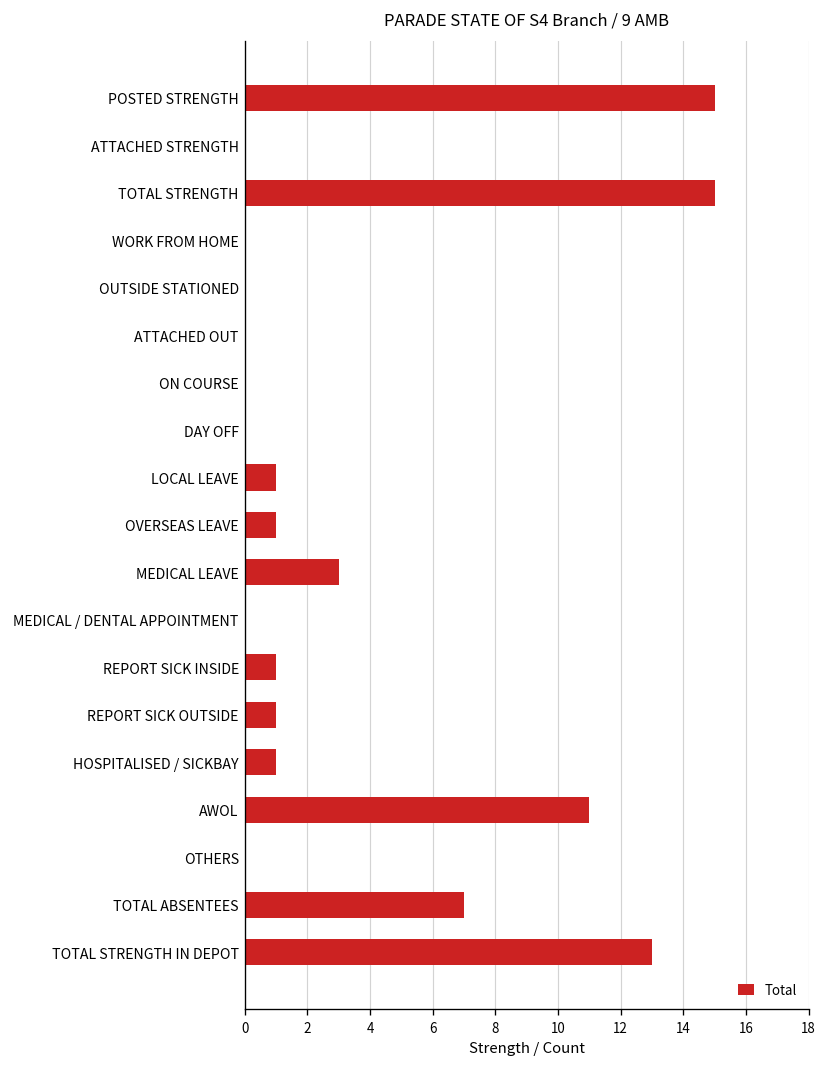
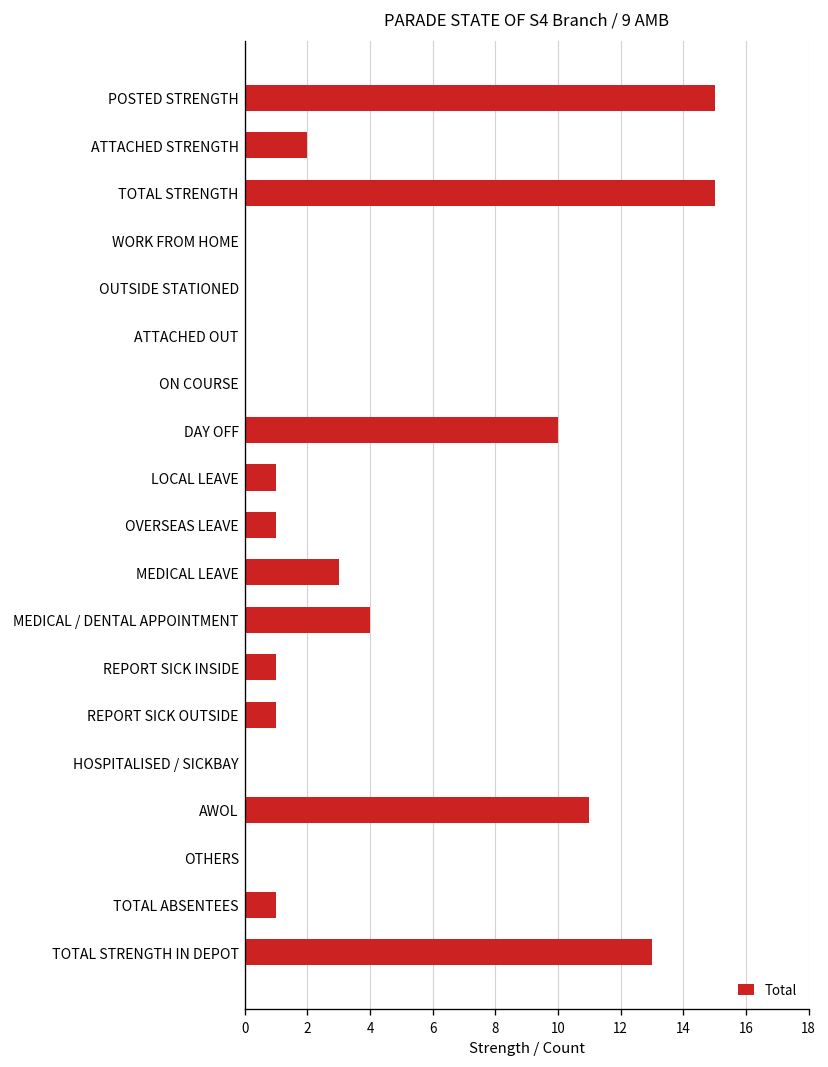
ATTACHED STRENGTH: 0 -> 2
DAY OFF: 0 -> 10
MEDICAL / DENTAL APPOINTMENT: 0 -> 4
HOSPITALISED / SICKBAY: 1 -> 0
TOTAL ABSENTEES: 7 -> 1
